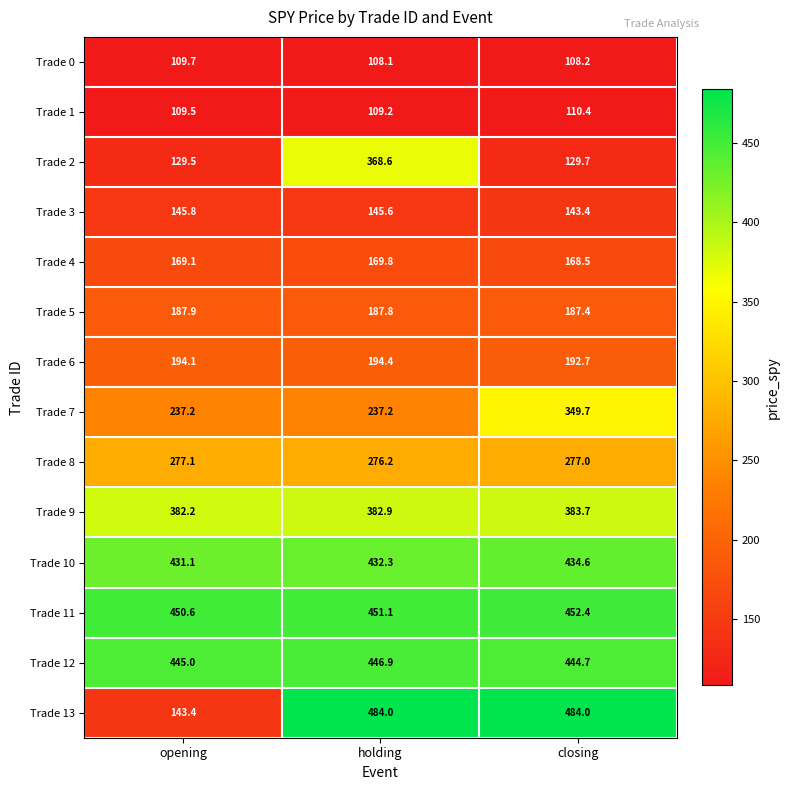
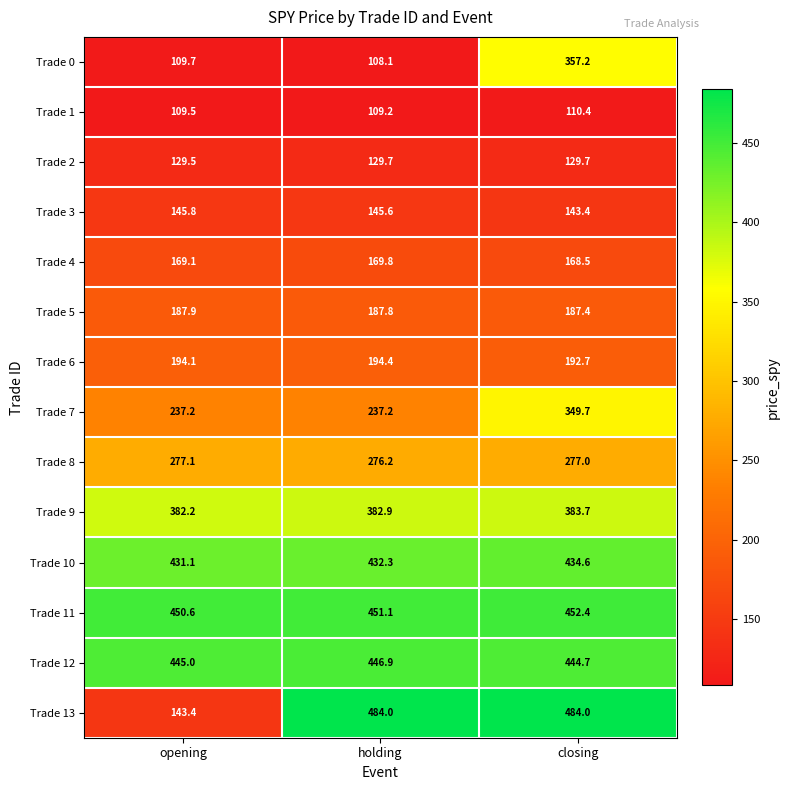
Trade 0, closing: 108.2 -> 357.2
Trade 2, holding: 368.6 -> 129.7
